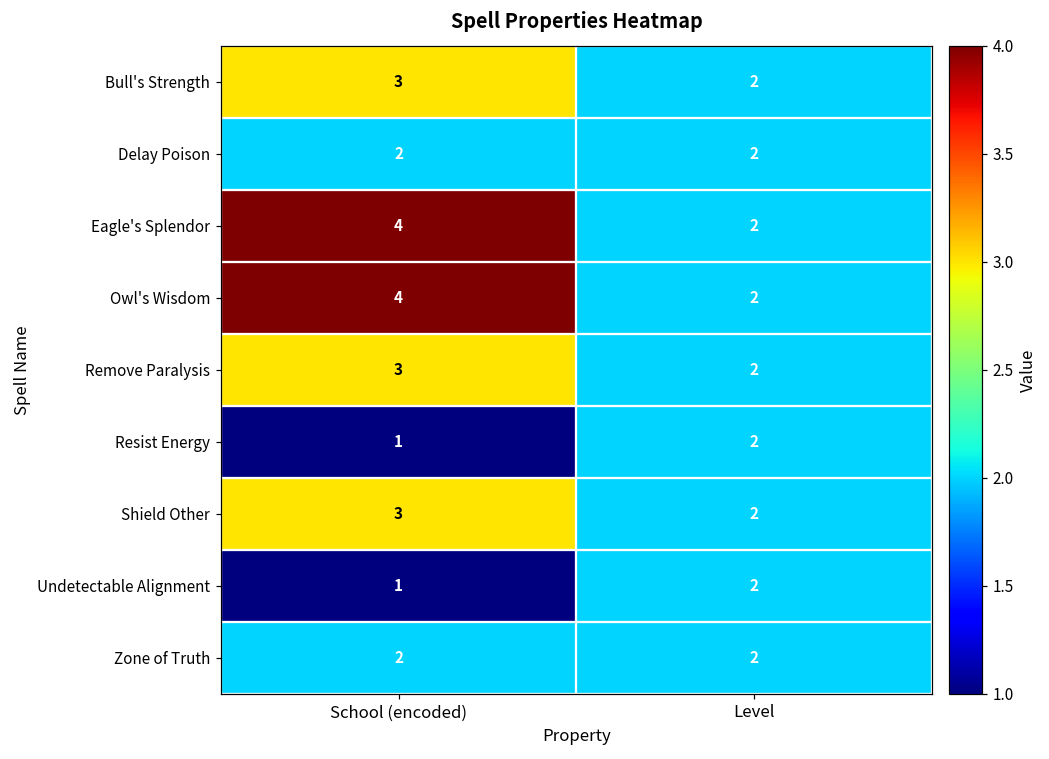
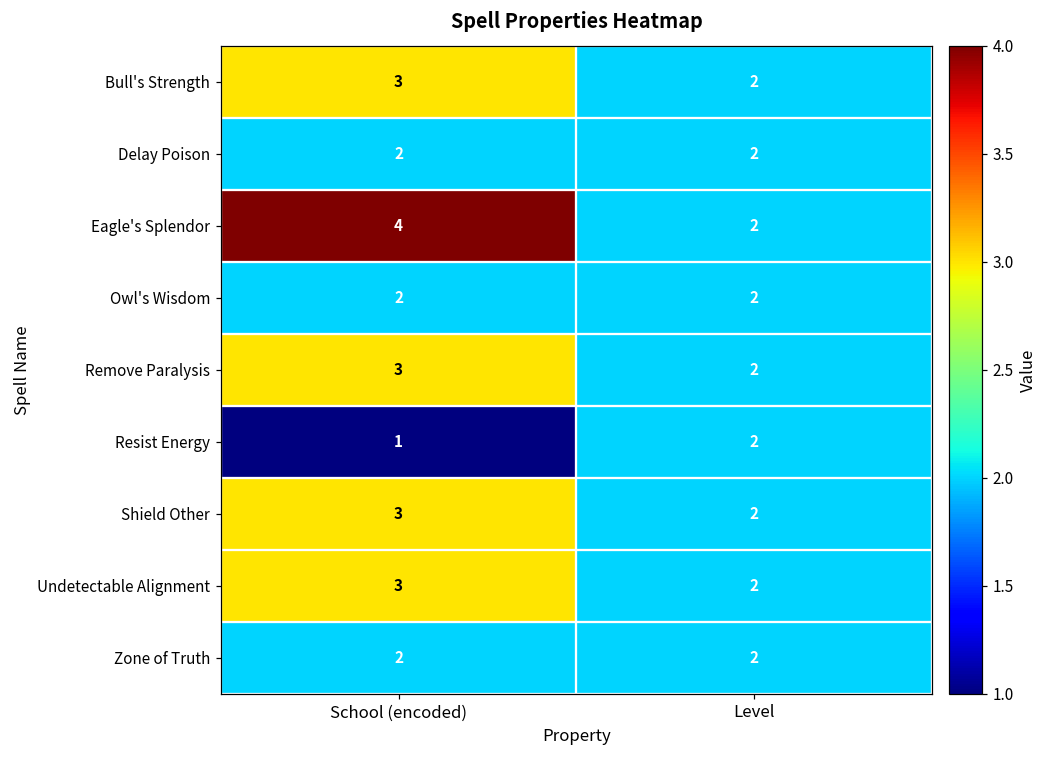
Owl's Wisdom, School (encoded): 4 -> 2
Undetectable Alignment, School (encoded): 1 -> 3
